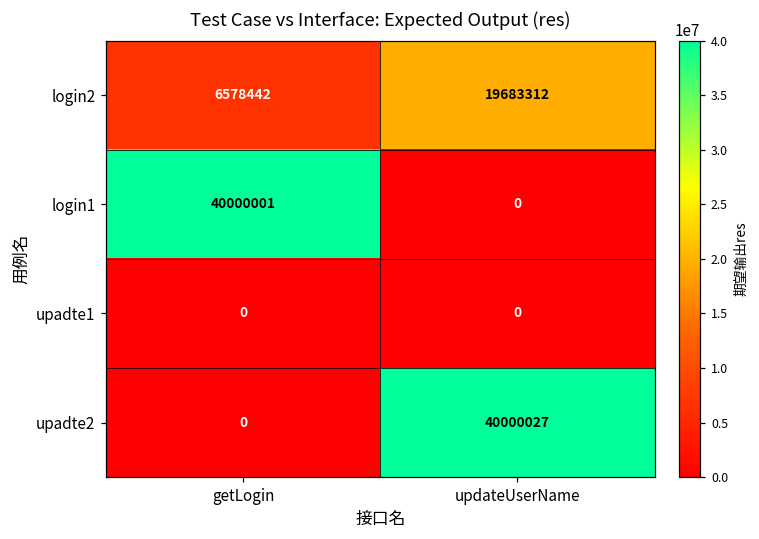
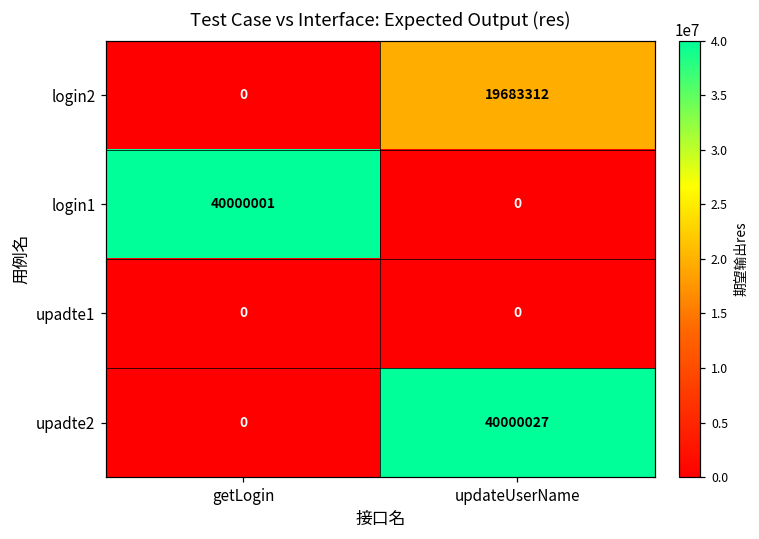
login2, getLogin: 6578442 -> 0
